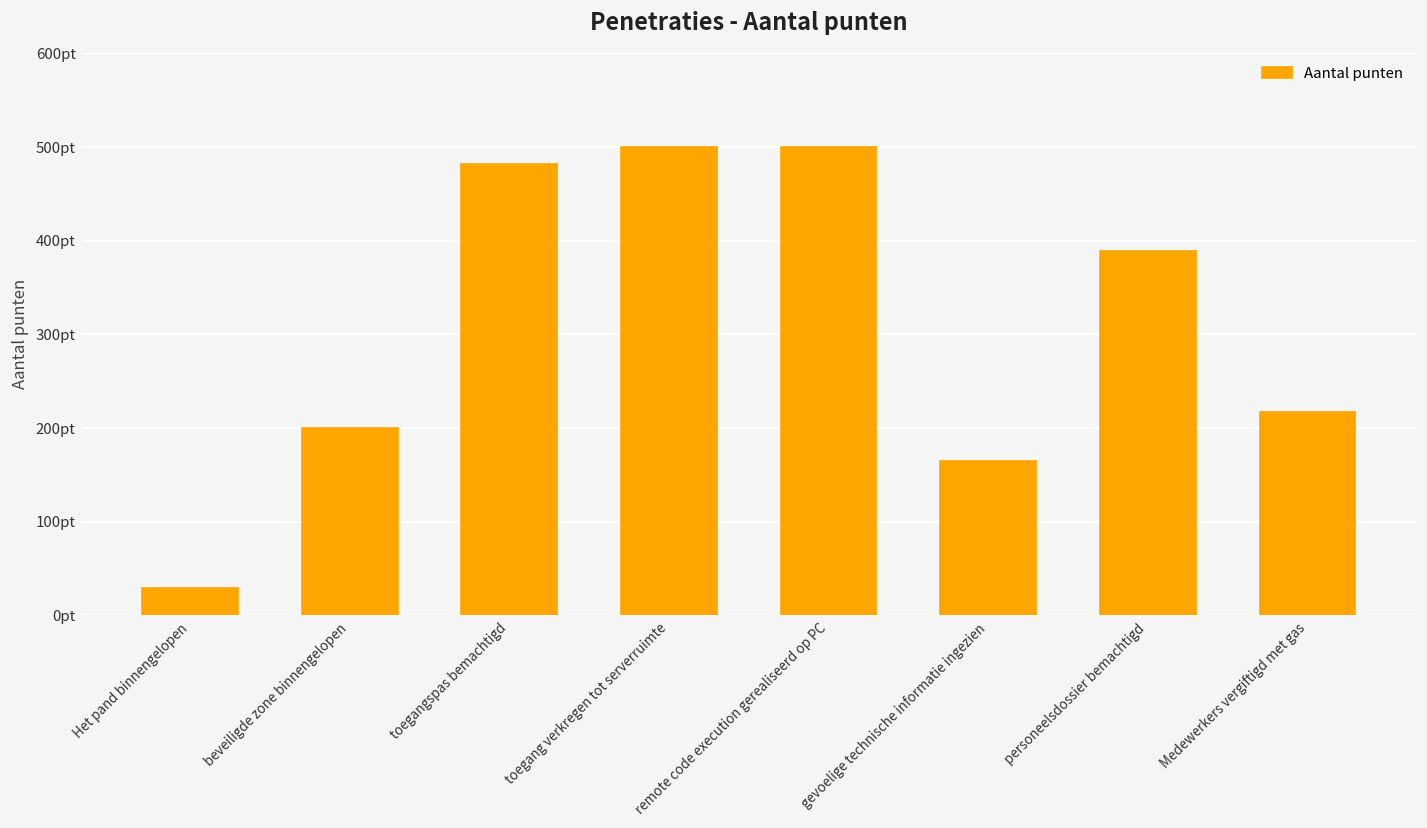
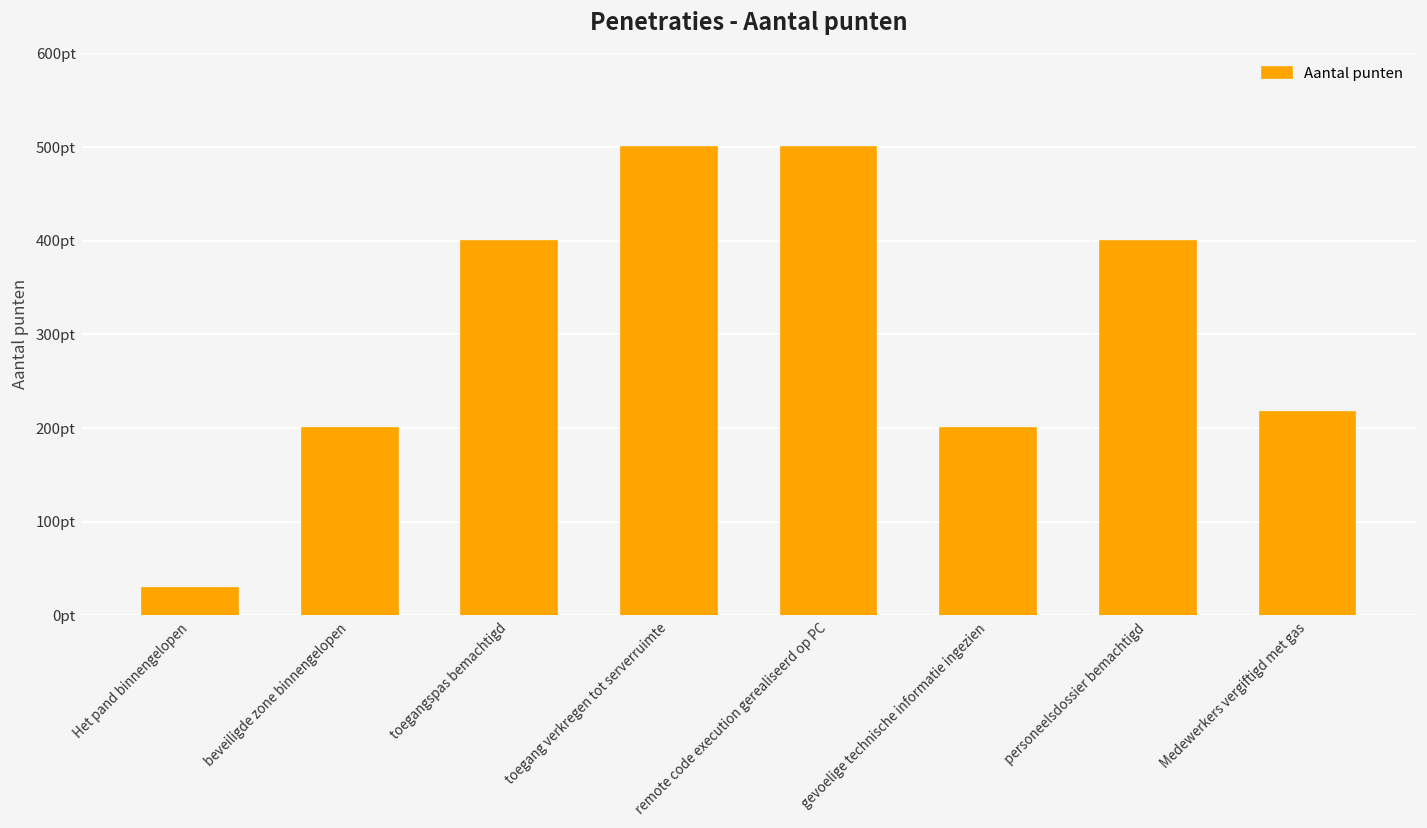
toegangspas bemachtigd: 480pt -> 400pt
gevoelige technische informatie ingezien: 170pt -> 200pt
personeelsdossier bemachtigd: 390pt -> 400pt
